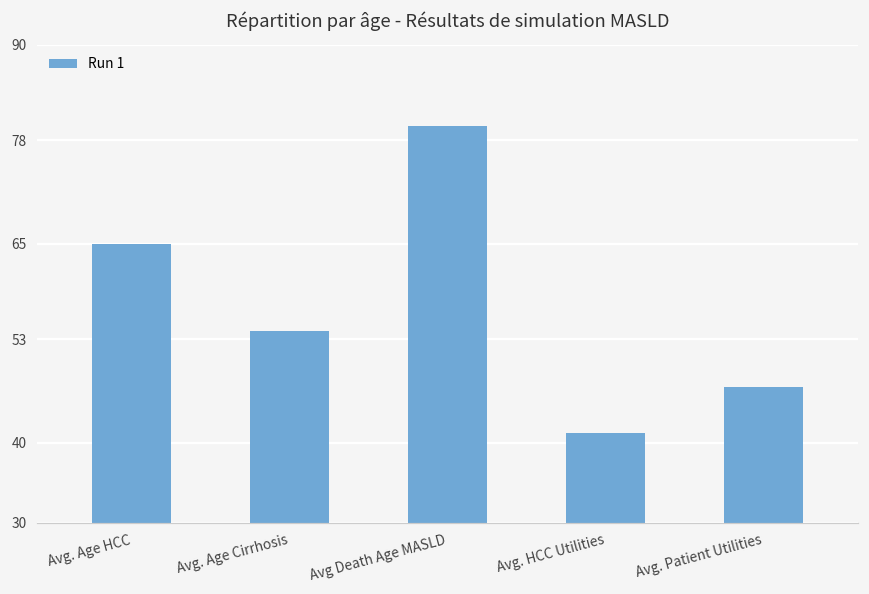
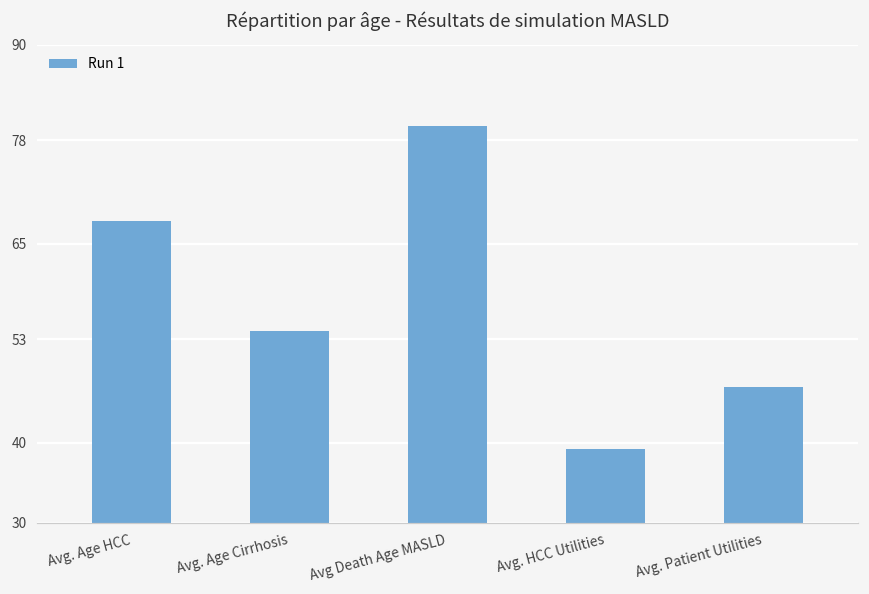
Avg. Age HCC: 65 -> 68
Avg. HCC Utilities: 41 -> 39
